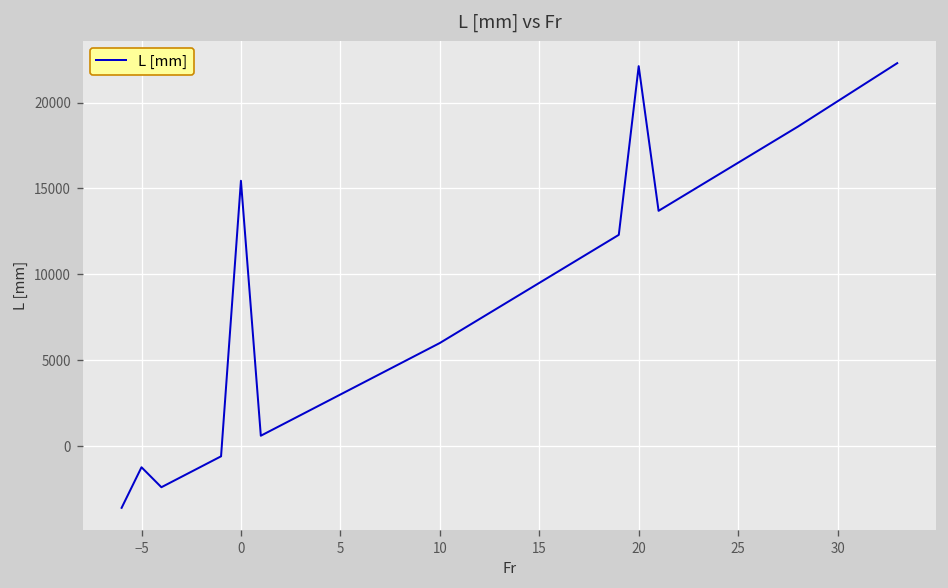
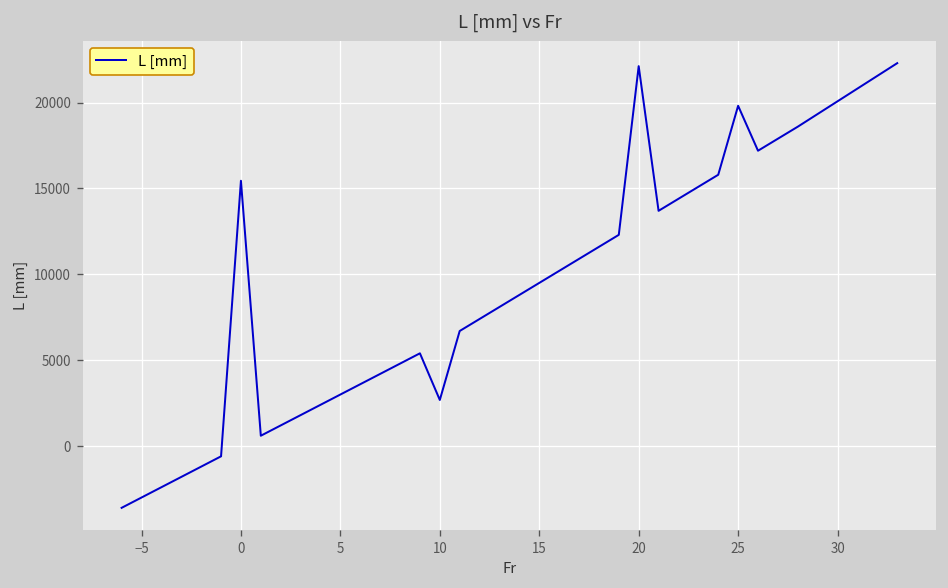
−5: -1200 -> -3000
10: 6000 -> 2700
25: 16500 -> 19800
